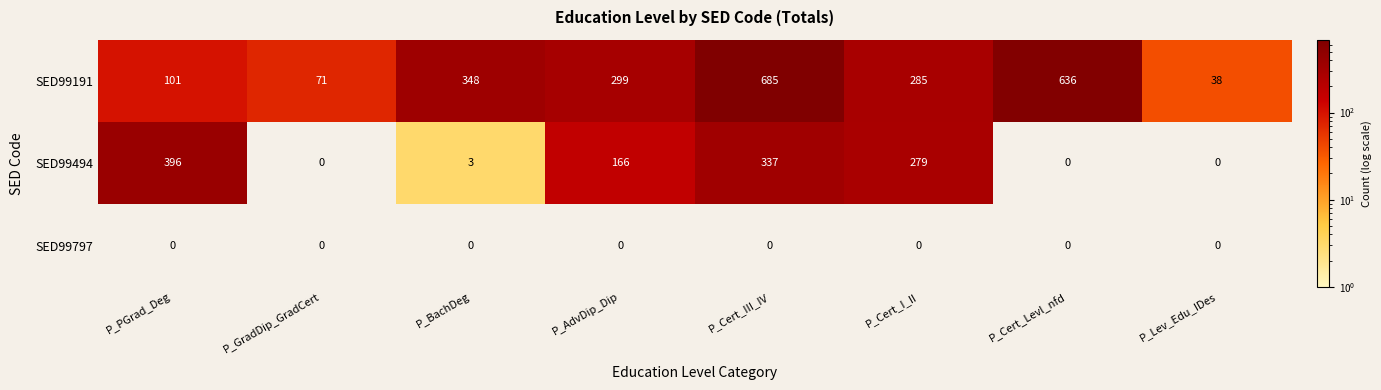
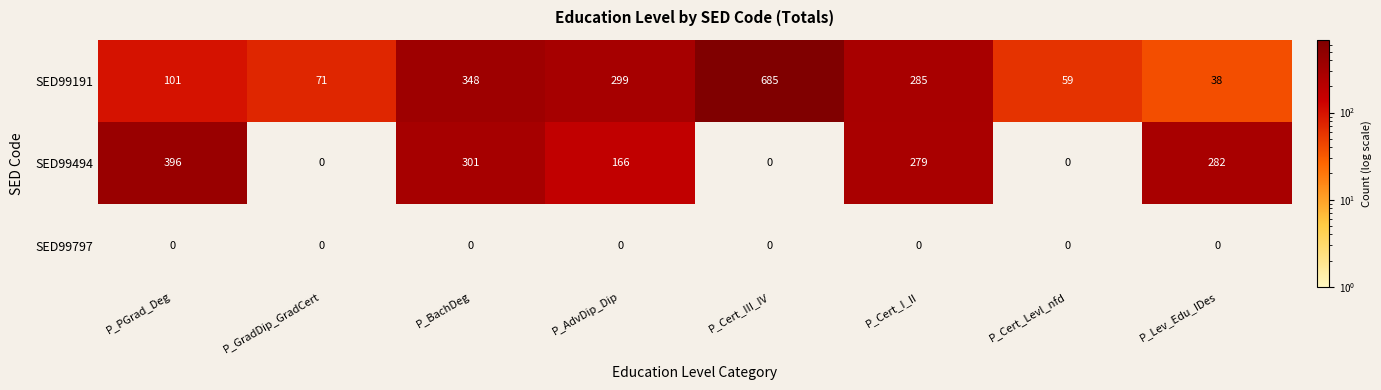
SED99191, P_Cert_Levl_nfd: 636 -> 59
SED99494, P_BachDeg: 3 -> 301
SED99494, P_Cert_III_IV: 337 -> 0
SED99494, P_Lev_Edu_IDes: 0 -> 282
